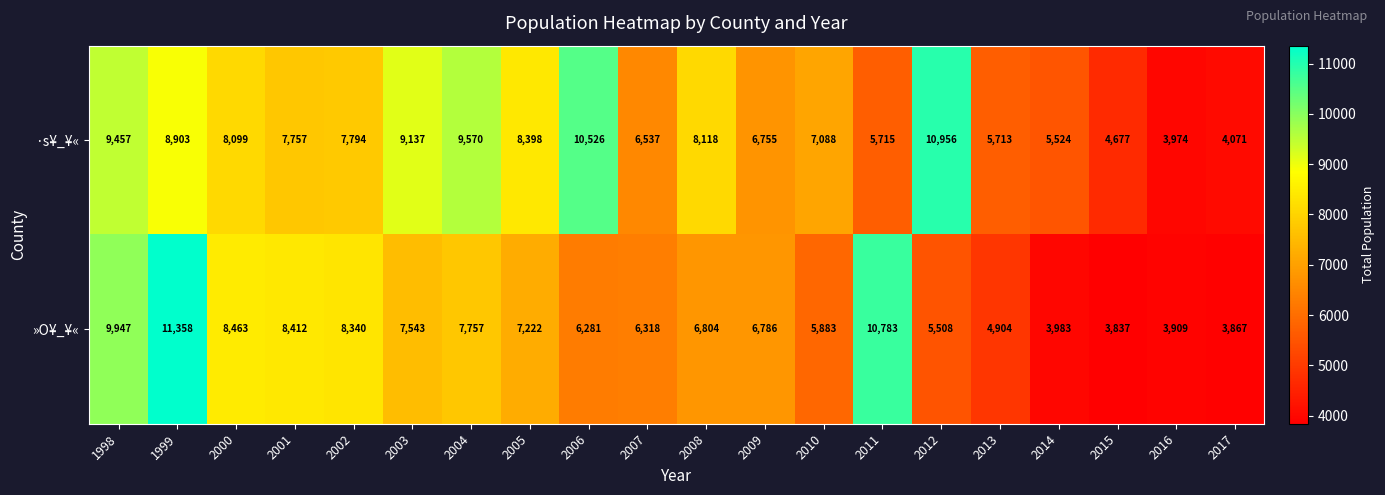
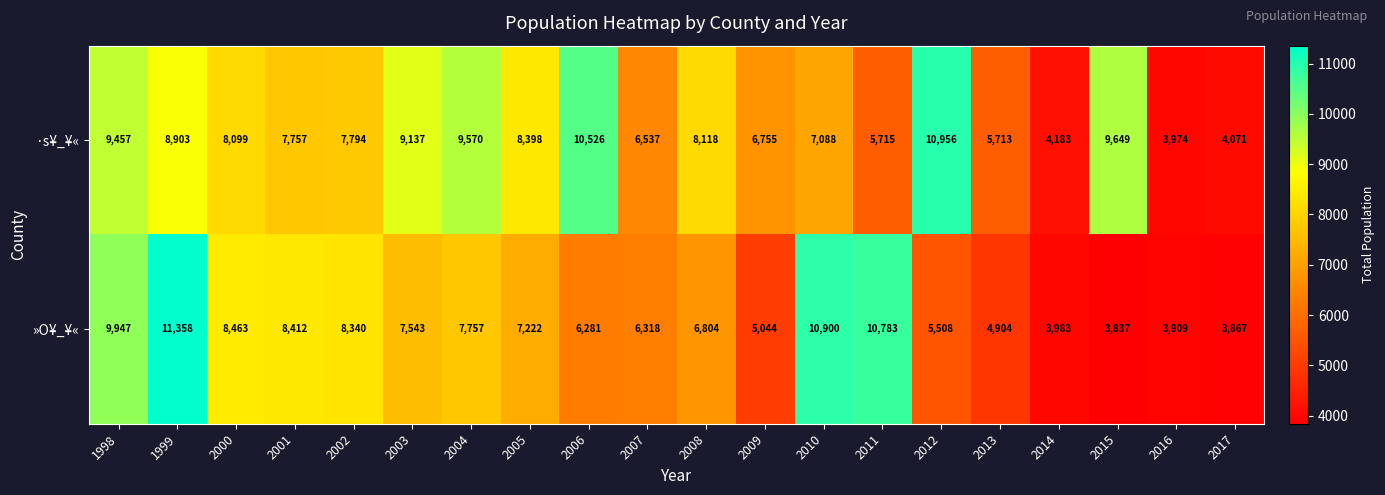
·s¥_¥«, 2014: 5,524 -> 4,183
·s¥_¥«, 2015: 4,677 -> 9,649
»O¥_¥«, 2009: 6,786 -> 5,044
»O¥_¥«, 2010: 5,883 -> 10,900
